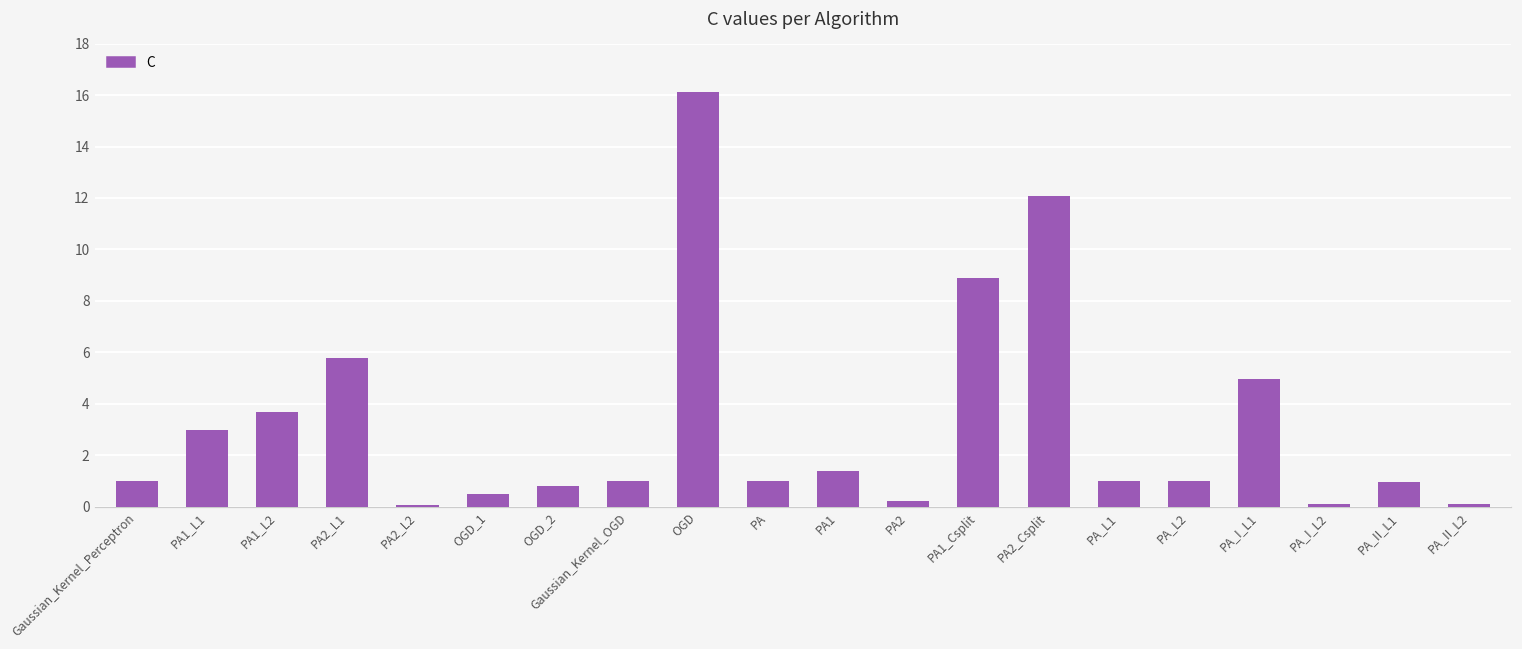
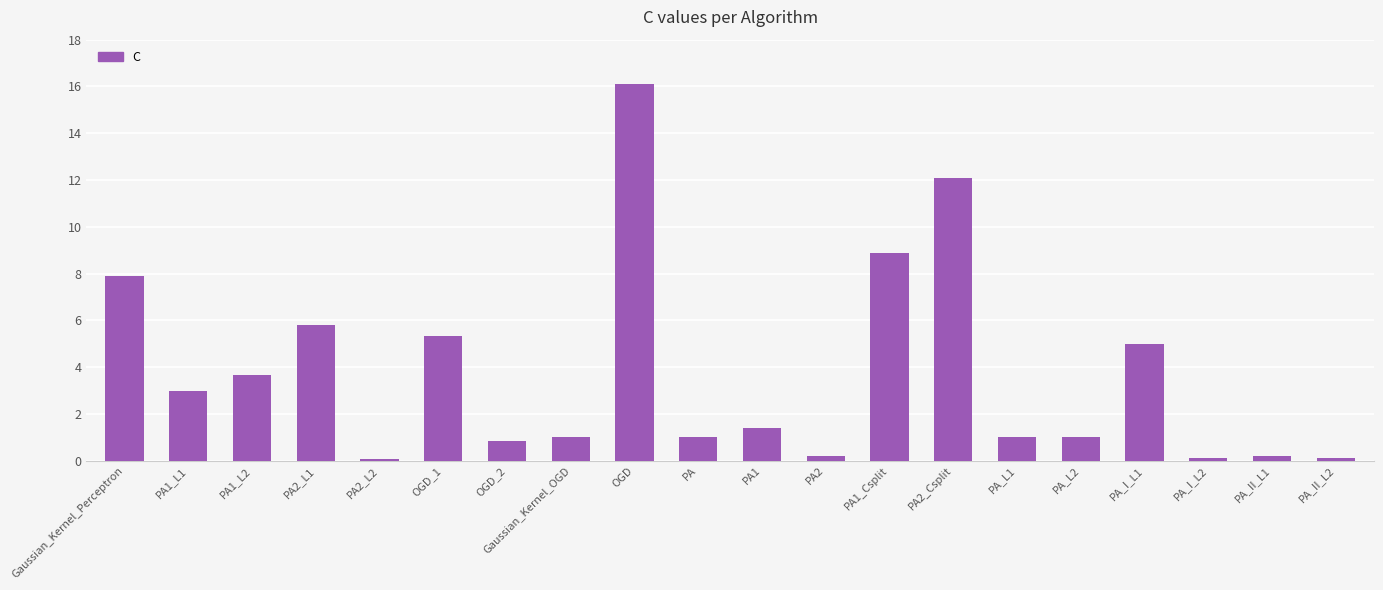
Gaussian_Kernel_Perceptron: 1.0 -> 7.9
OGD_1: 0.5 -> 5.3
PA_II_L1: 0.9 -> 0.2
